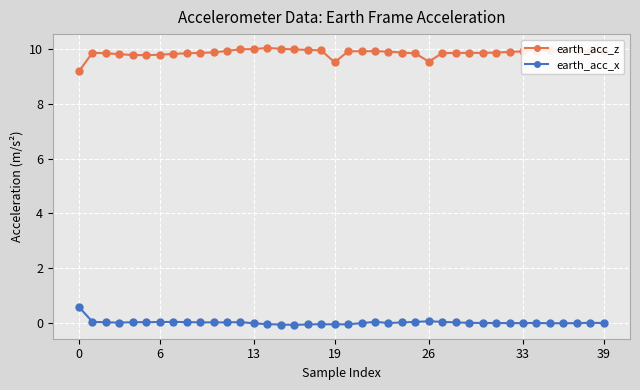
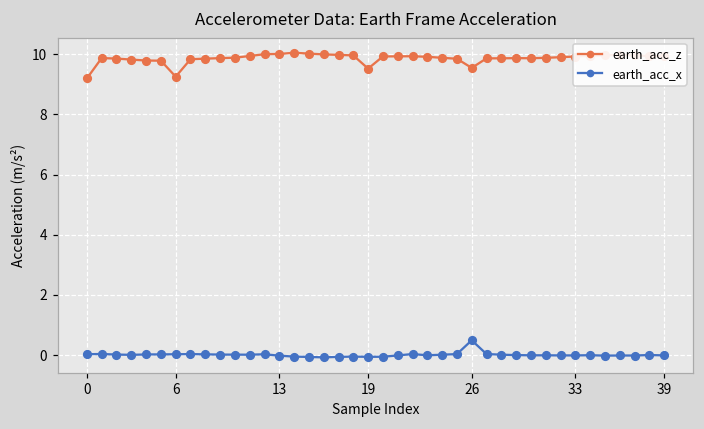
earth_acc_x, 0: 0.6 -> 0.0
earth_acc_z, 6: 9.8 -> 9.3
earth_acc_x, 26: 0.1 -> 0.5
